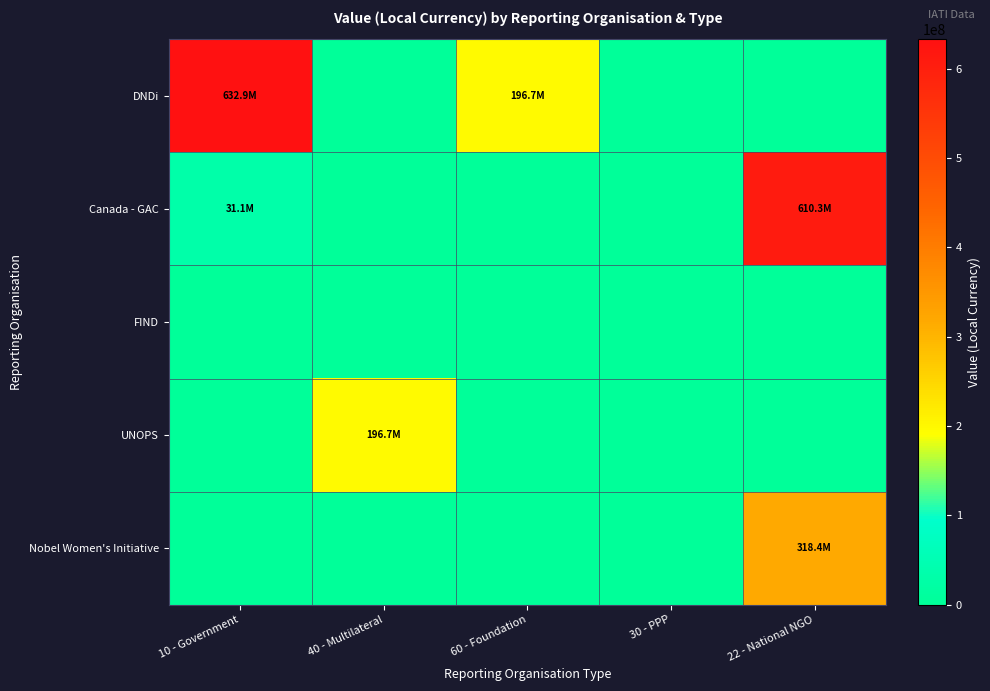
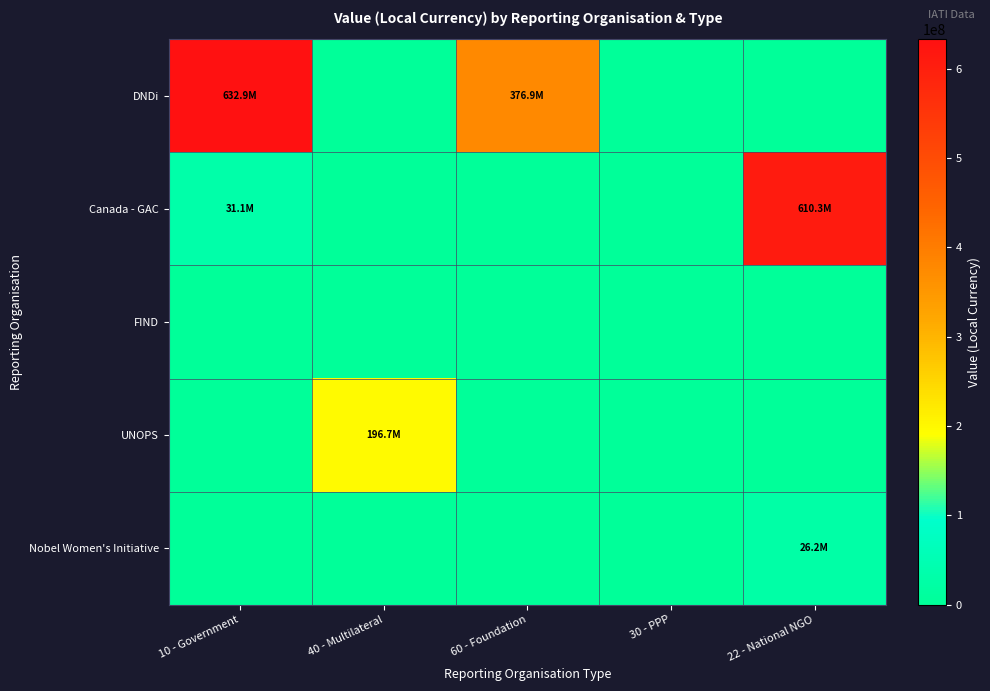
DNDi, 60 - Foundation: 196.7M -> 376.9M
Nobel Women's Initiative, 22 - National NGO: 318.4M -> 26.2M
